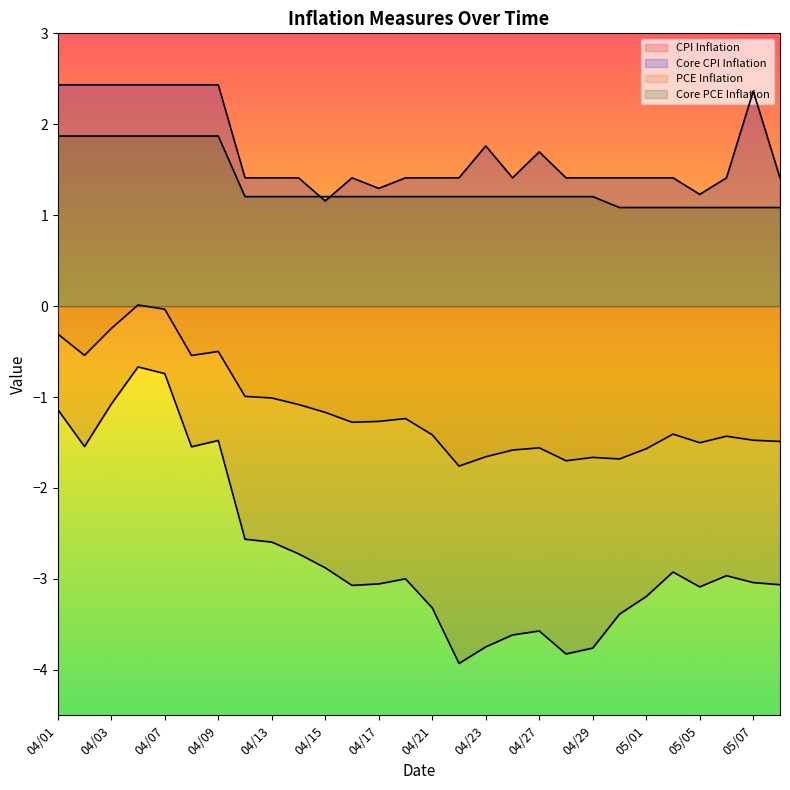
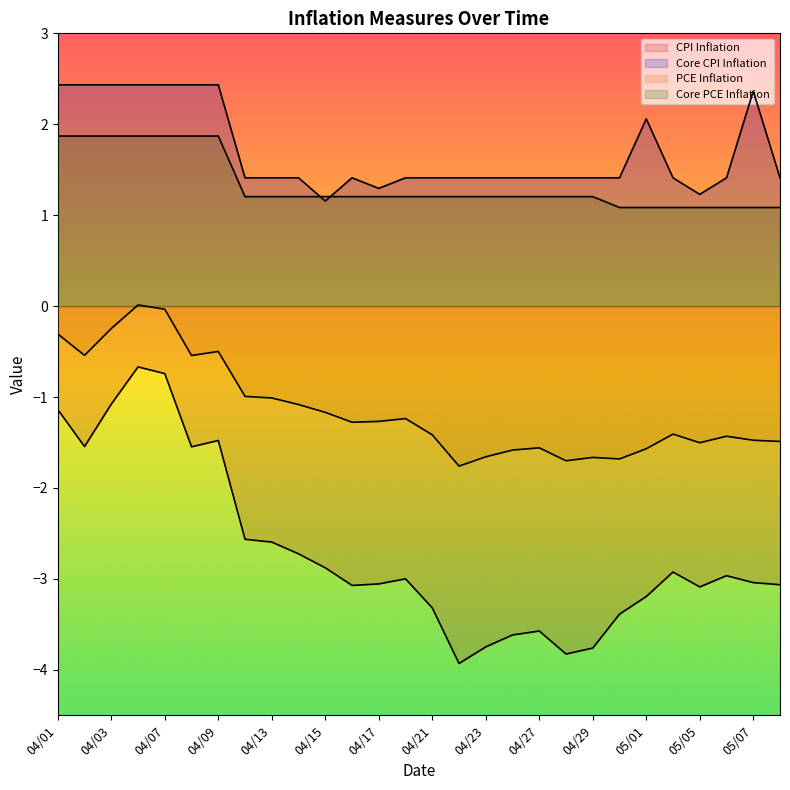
Core CPI Inflation, 04/23: 1.8 -> 1.4
Core CPI Inflation, 04/27: 1.7 -> 1.4
Core CPI Inflation, 05/01: 1.4 -> 2.1
